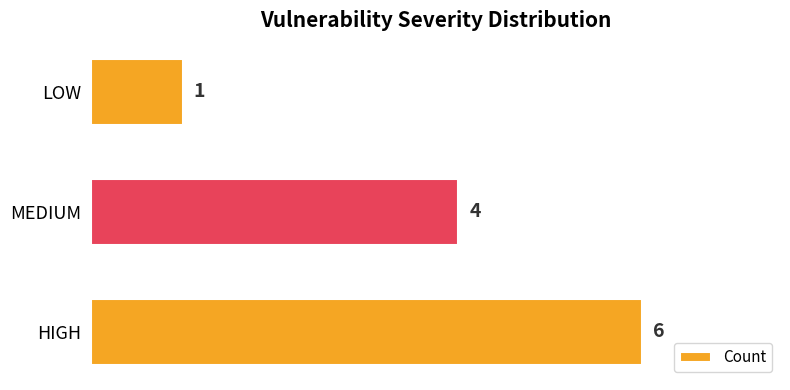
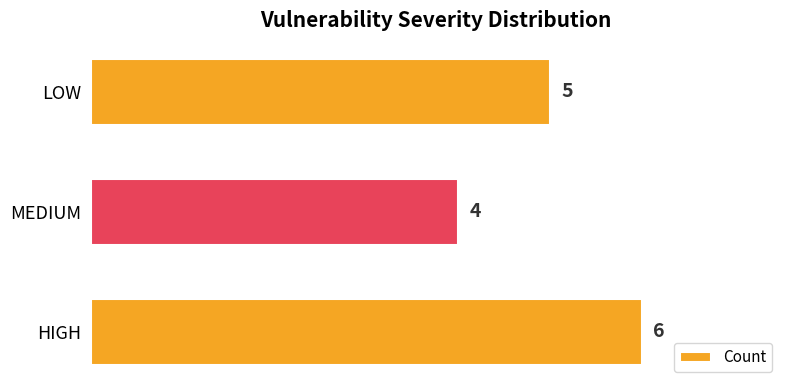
LOW: 1 -> 5
